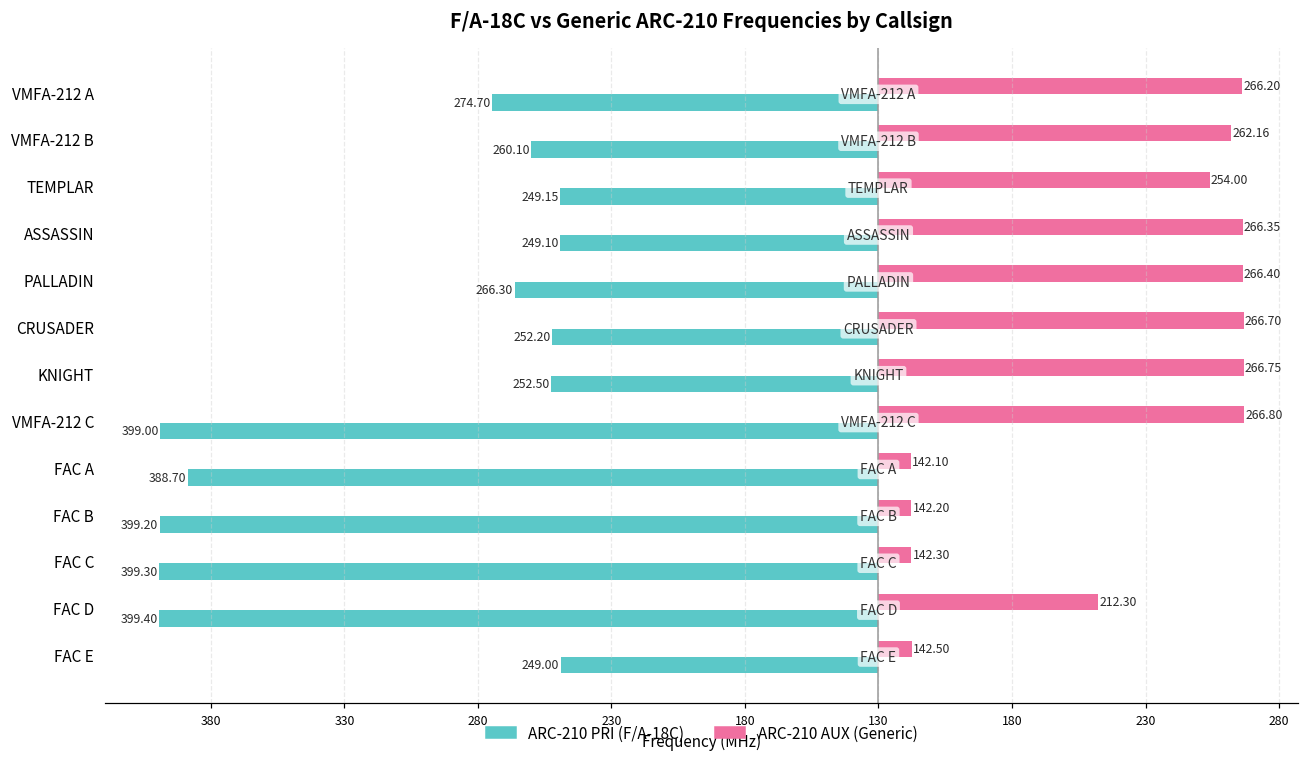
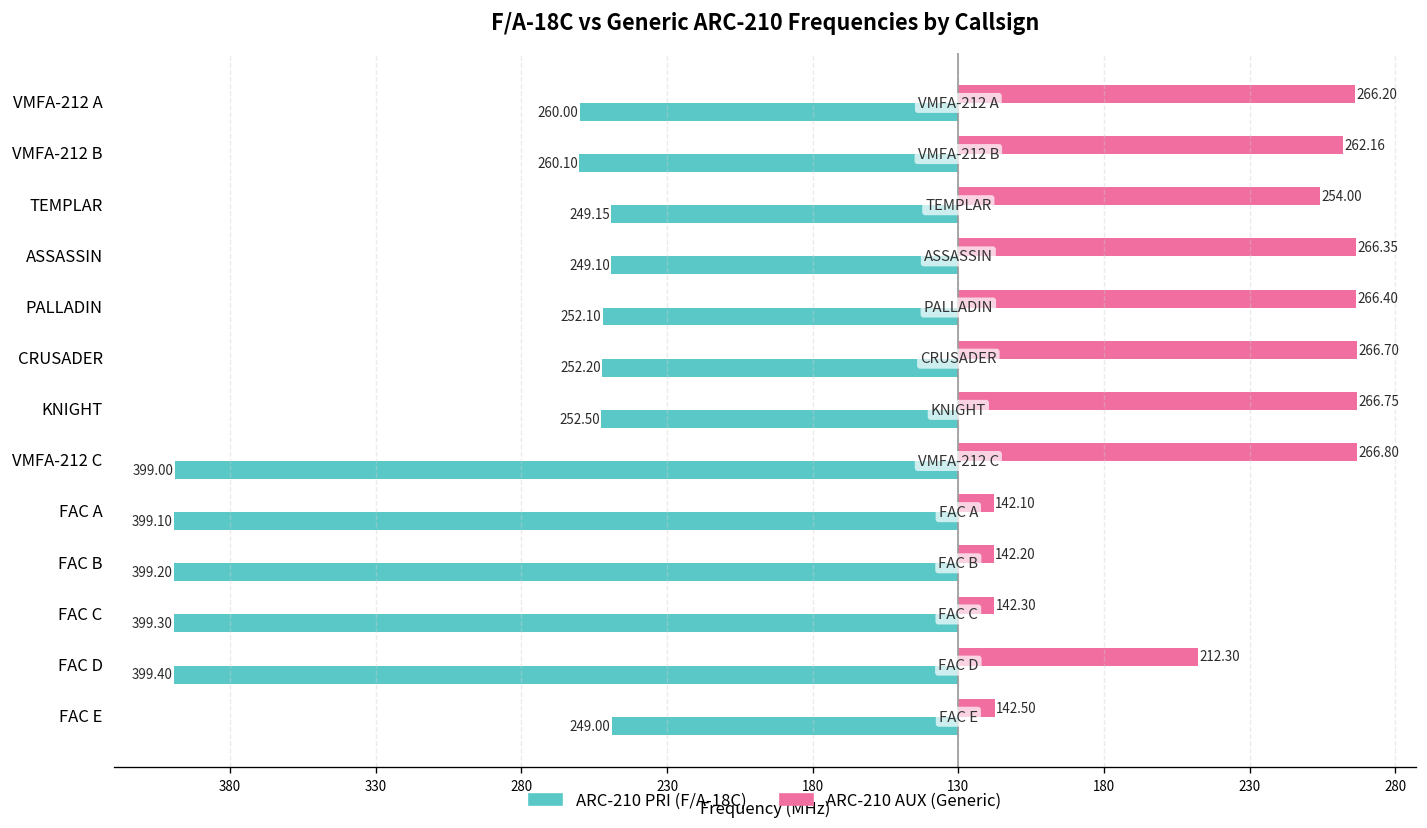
ARC-210 PRI (F/A-18C), VMFA-212 A: 274.70 -> 260.00
ARC-210 PRI (F/A-18C), PALLADIN: 266.30 -> 252.10
ARC-210 PRI (F/A-18C), FAC A: 388.70 -> 399.10
